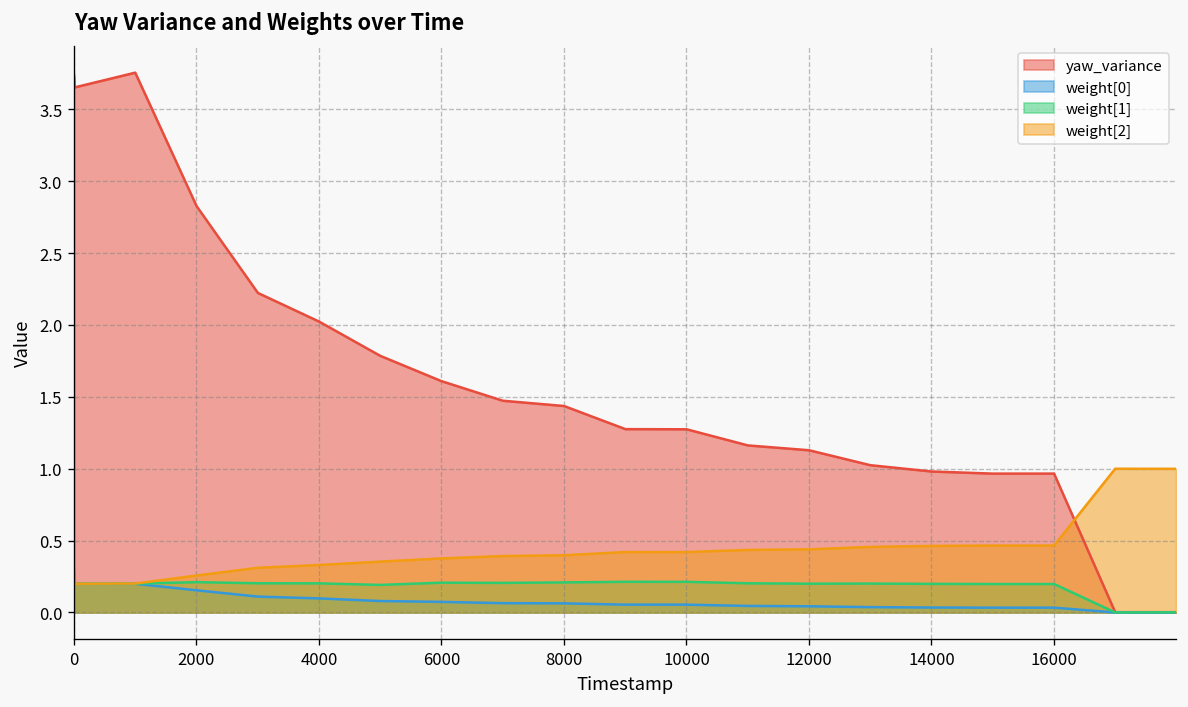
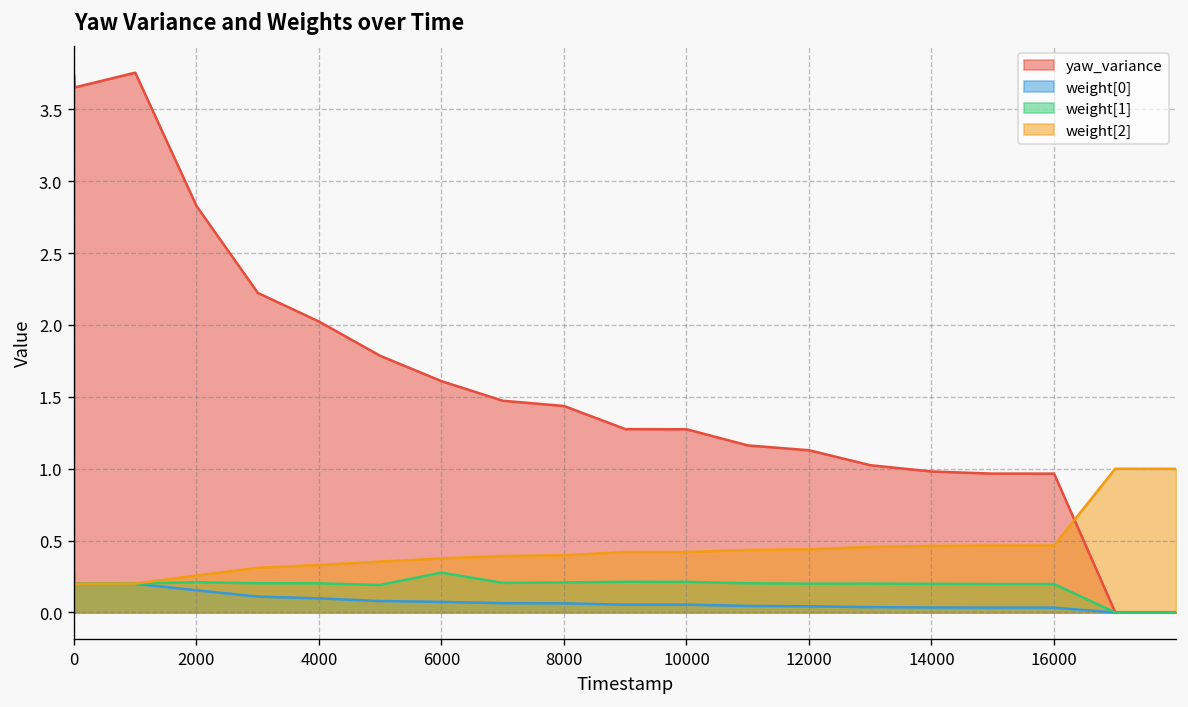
weight[1], 6000: 0.21 -> 0.28
